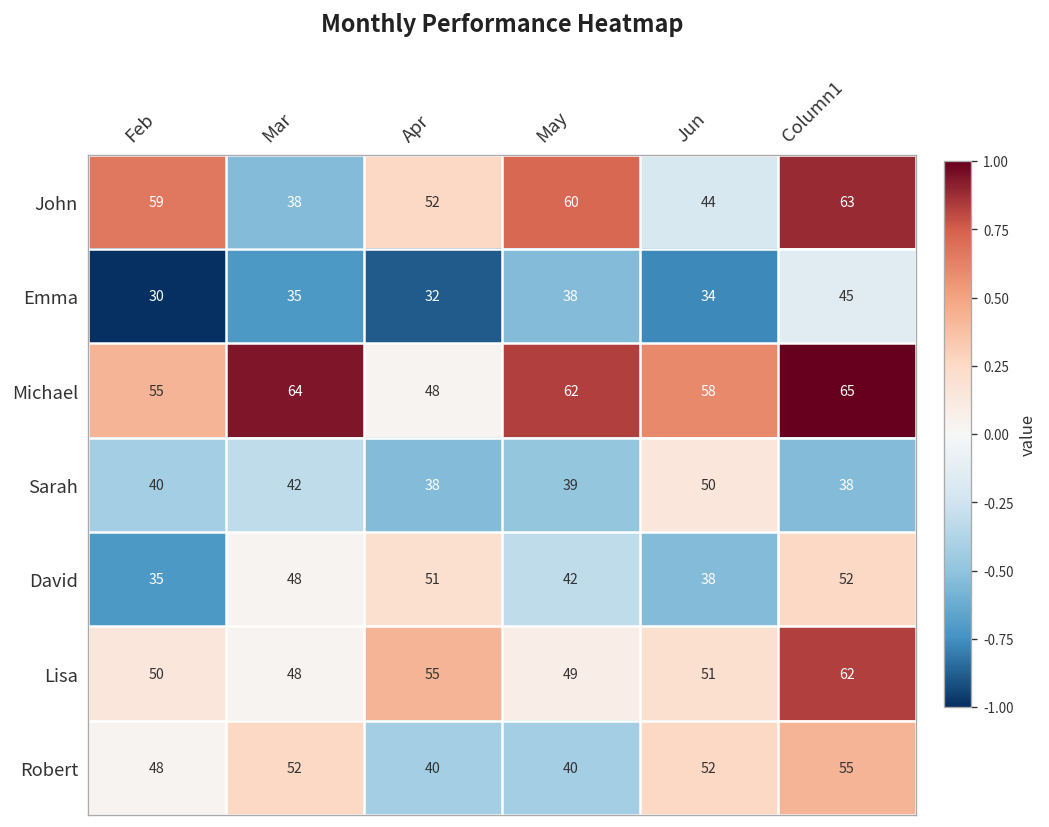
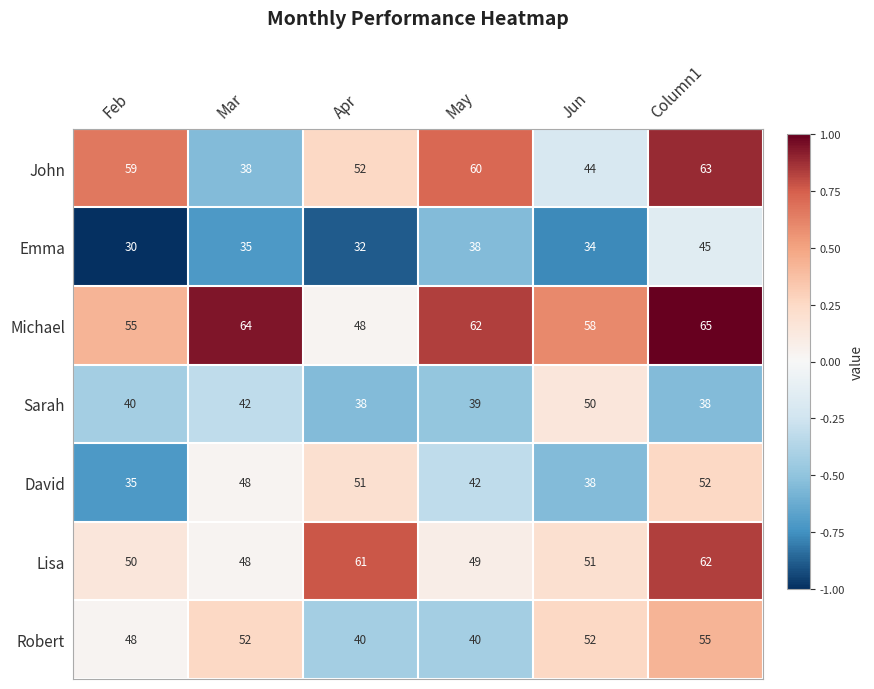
Lisa, Apr: 55 -> 61
